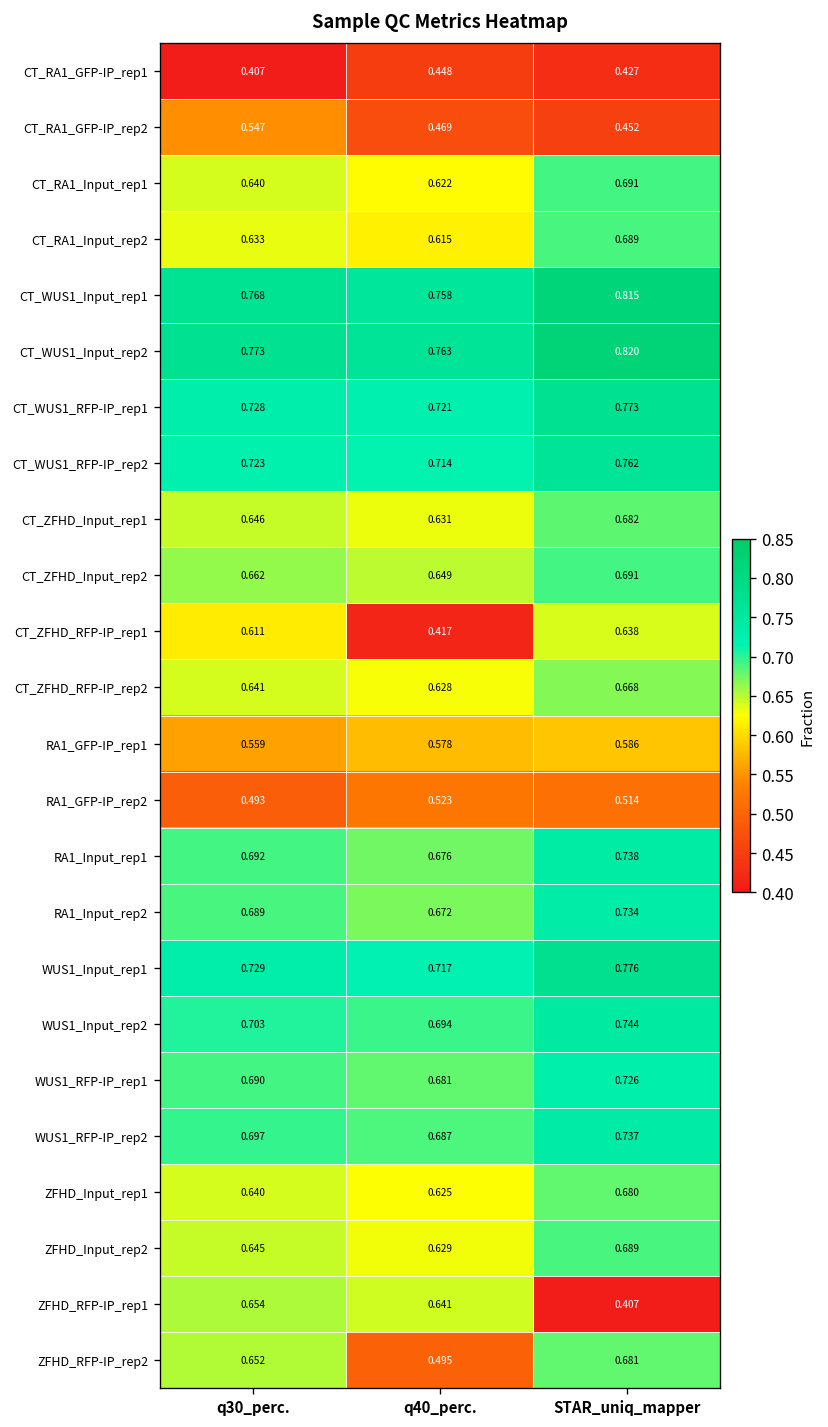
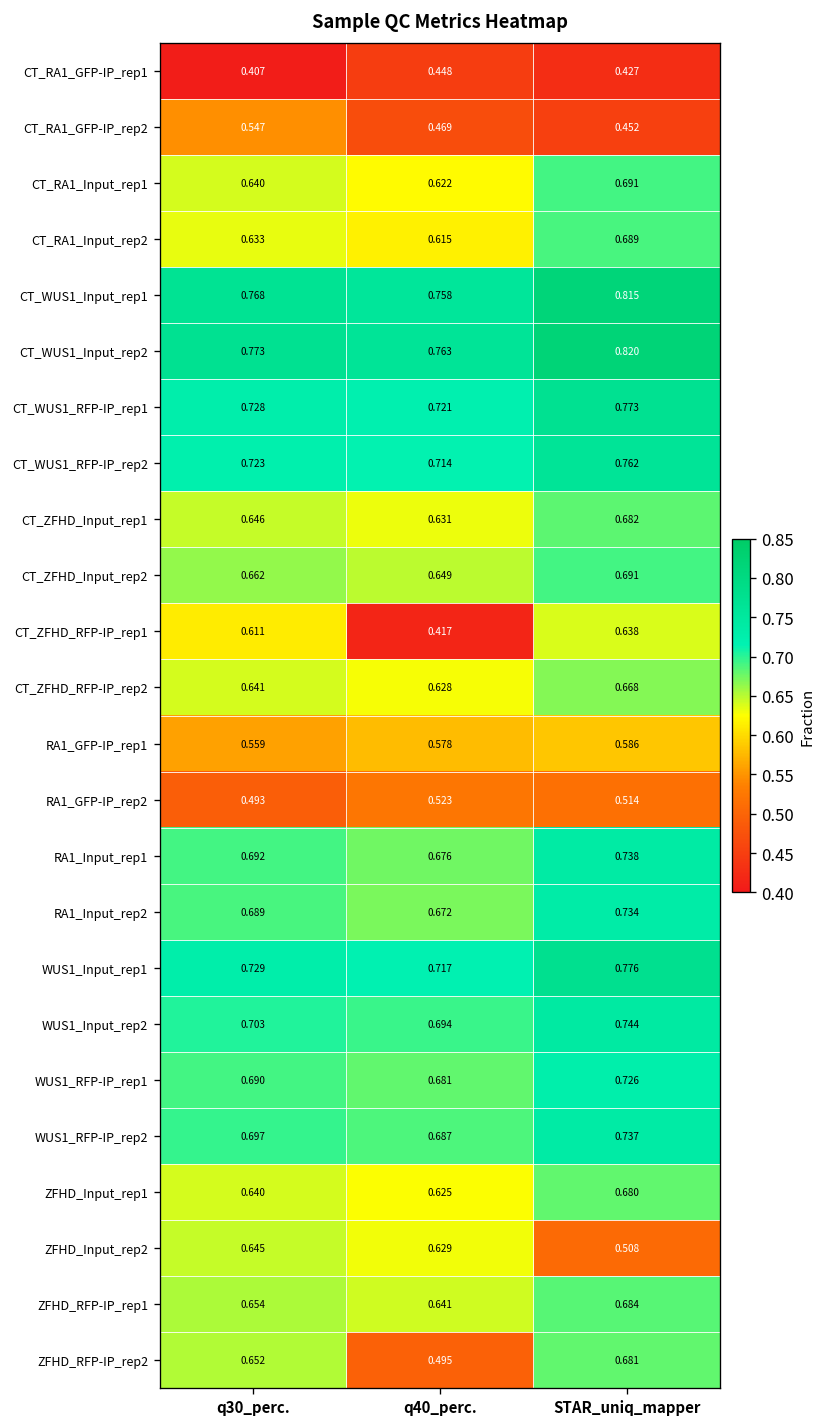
ZFHD_Input_rep2, STAR_uniq_mapper: 0.689 -> 0.508
ZFHD_RFP-IP_rep1, STAR_uniq_mapper: 0.407 -> 0.684
